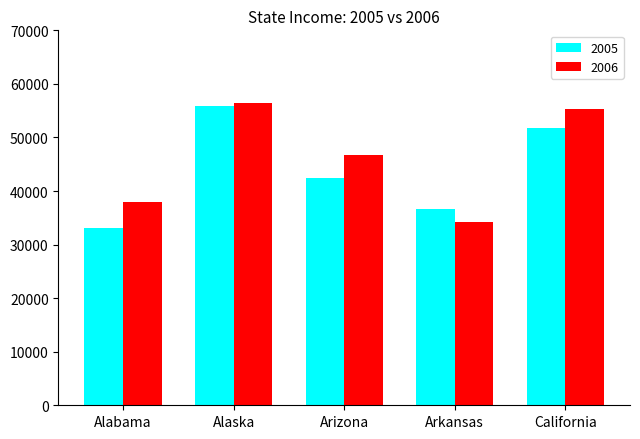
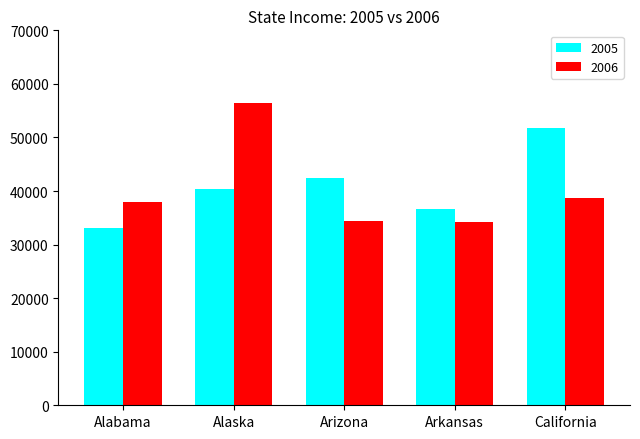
2005, Alaska: 56000 -> 40000
2006, Arizona: 47000 -> 34000
2006, California: 55000 -> 39000
